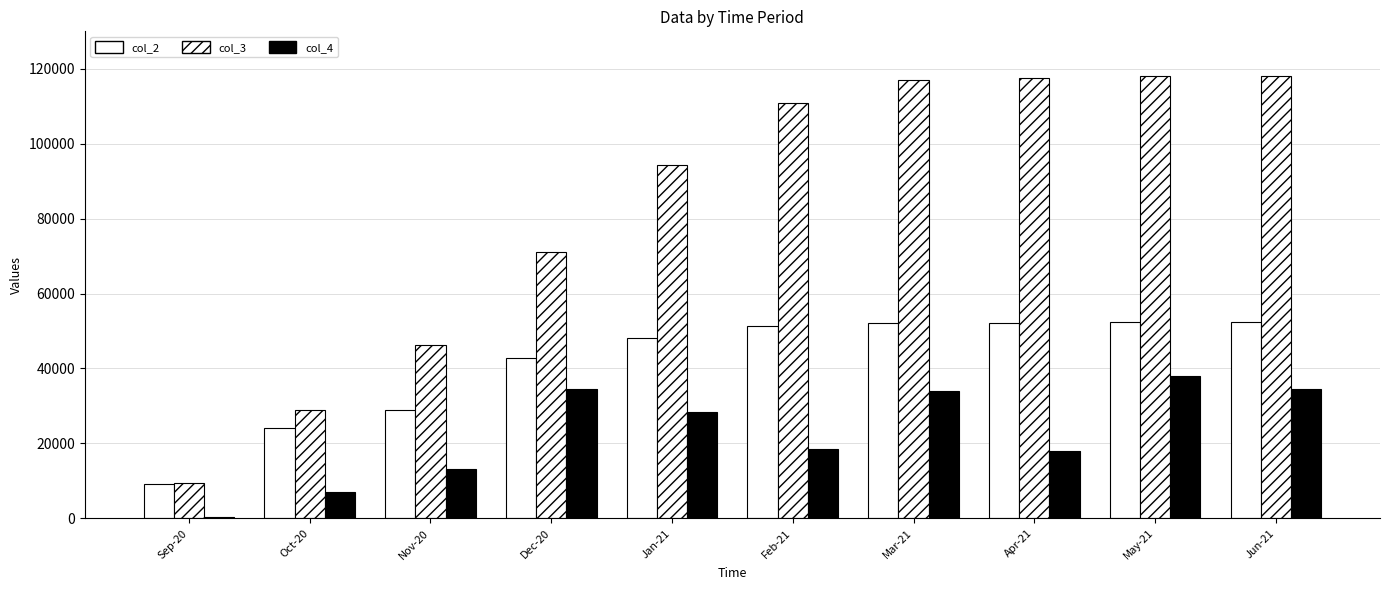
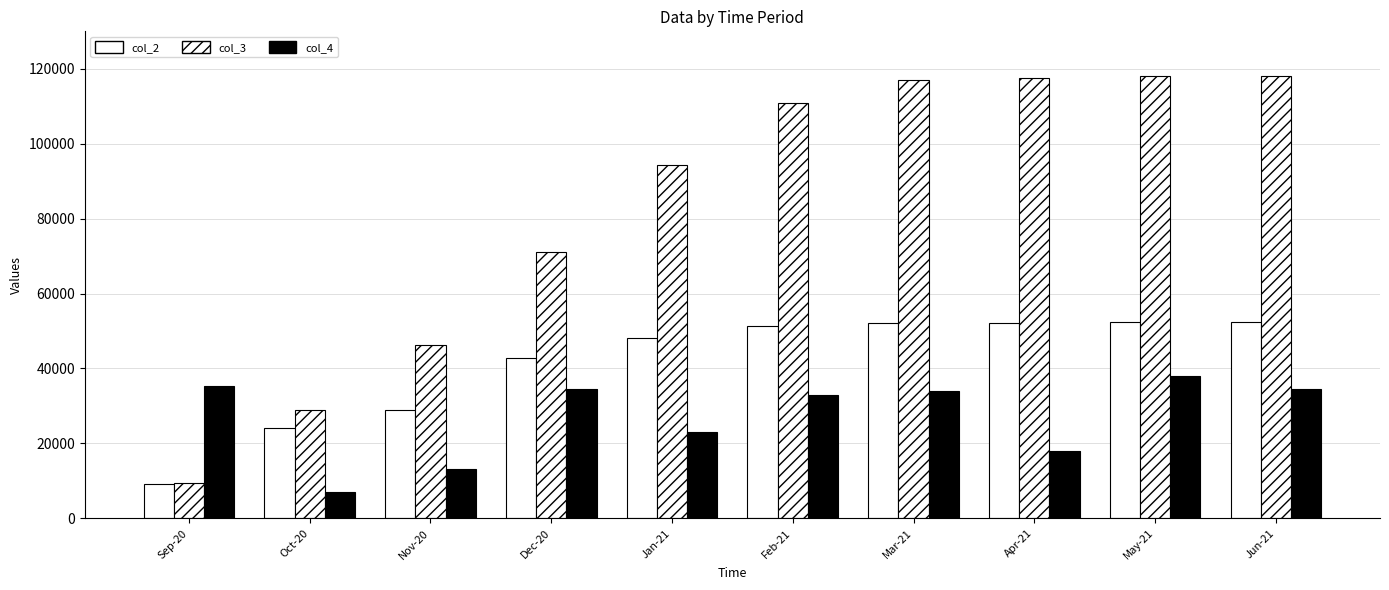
col_4, Sep-20: 0 -> 35000
col_4, Jan-21: 28000 -> 23000
col_4, Feb-21: 19000 -> 33000
